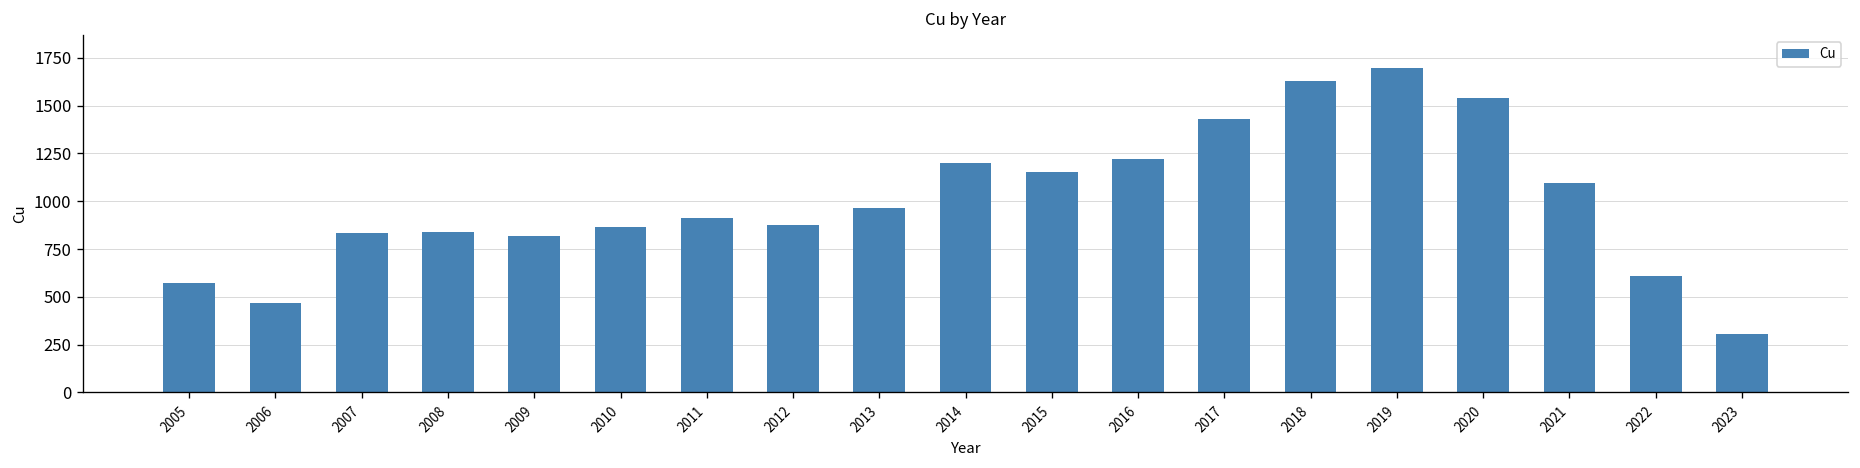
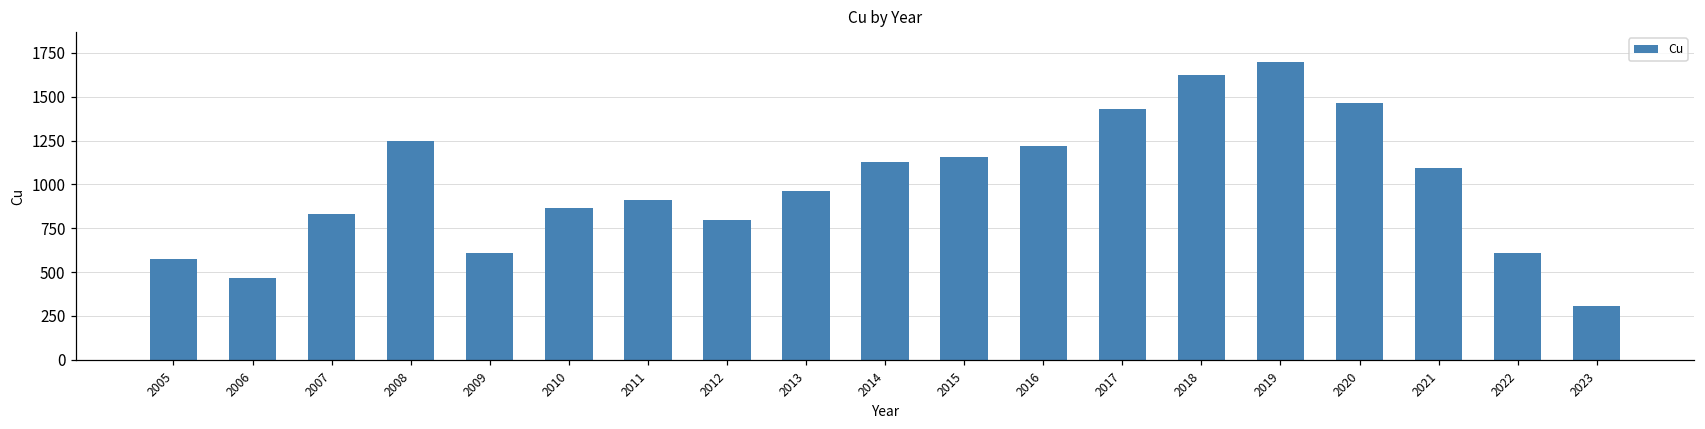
2008: 840 -> 1250
2009: 820 -> 610
2012: 880 -> 800
2014: 1200 -> 1130
2020: 1540 -> 1470
